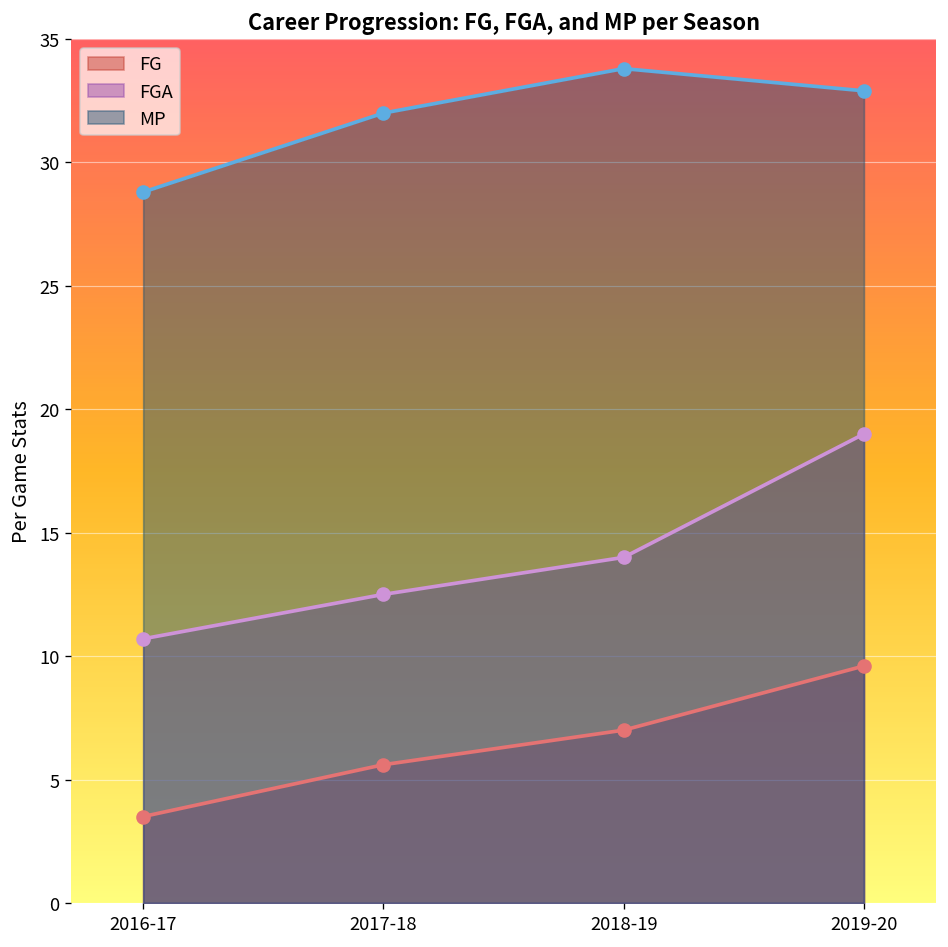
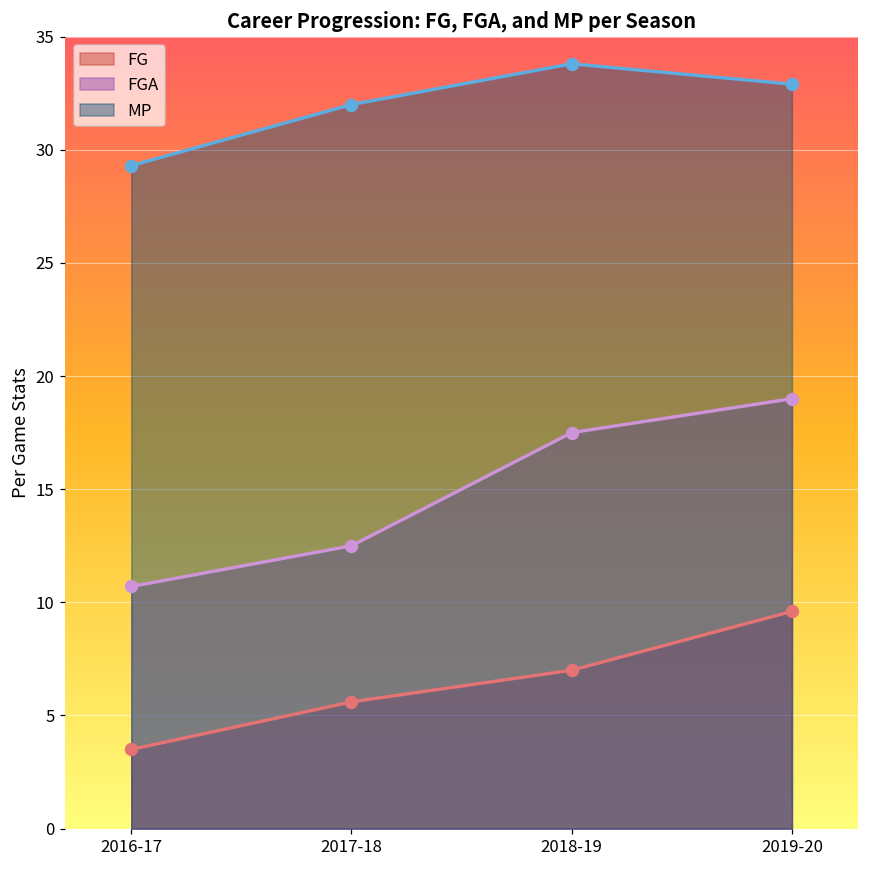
MP, 2016-17: 28.8 -> 29.3
FGA, 2018-19: 14.0 -> 17.5
